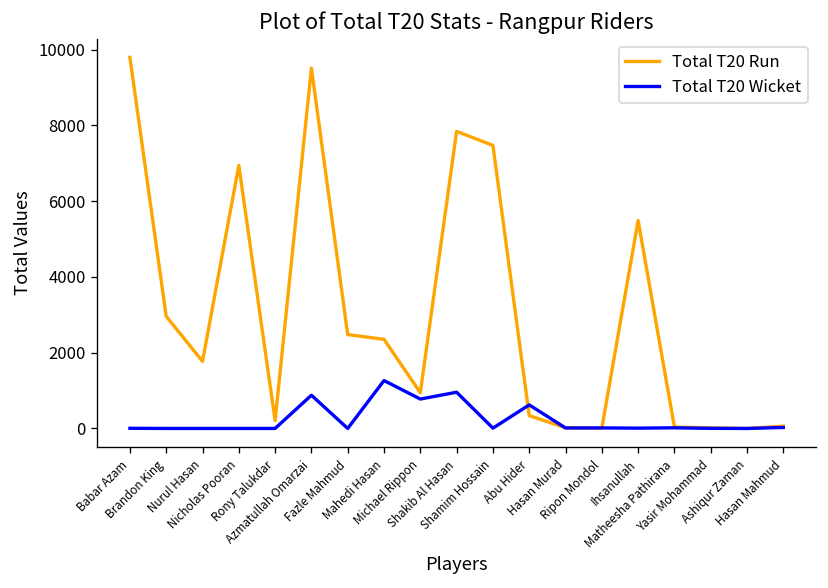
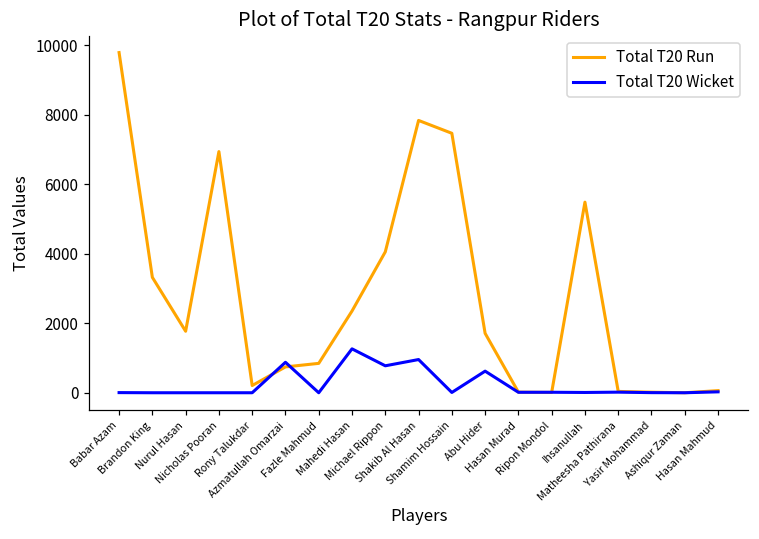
Total T20 Run, Brandon King: 3000 -> 3300
Total T20 Run, Azmatullah Omarzai: 9500 -> 700
Total T20 Run, Fazle Mahmud: 2500 -> 800
Total T20 Run, Michael Rippon: 900 -> 4100
Total T20 Run, Abu Hider: 300 -> 1700
